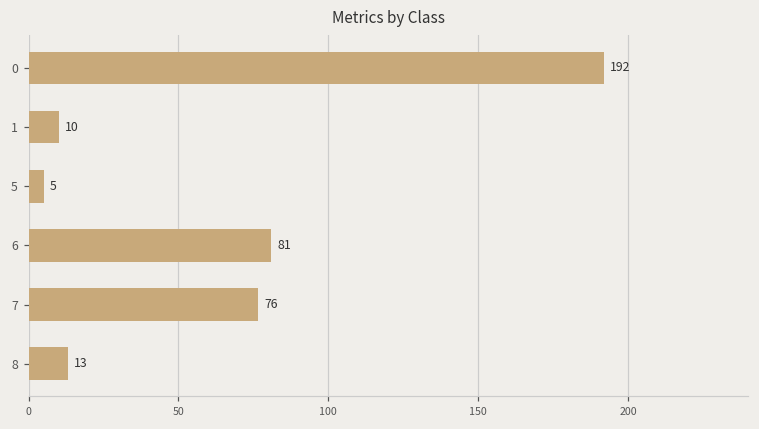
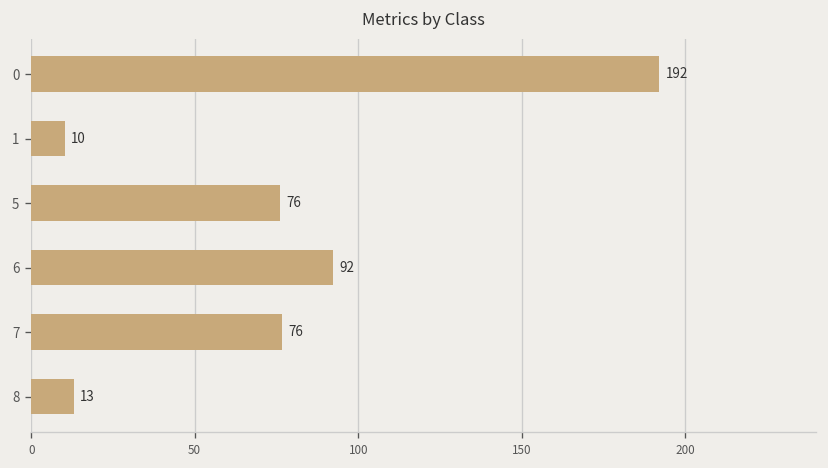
5: 5 -> 76
6: 81 -> 92
